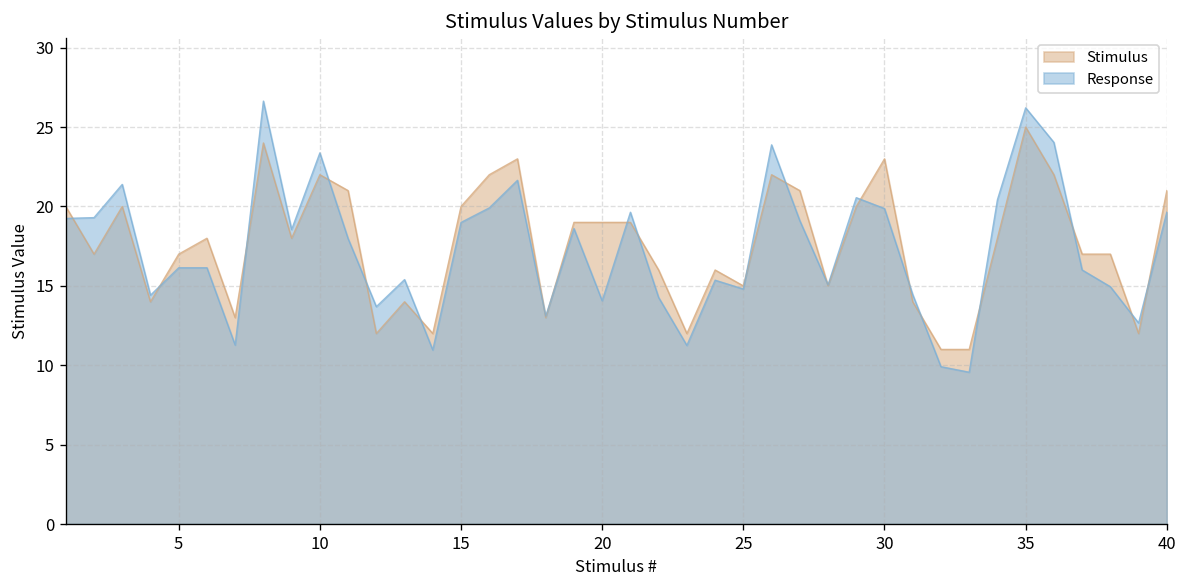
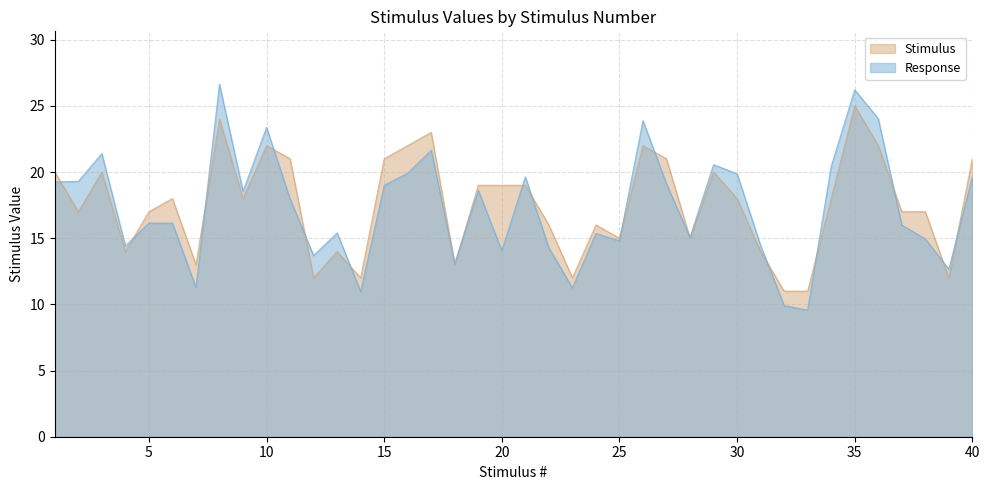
Stimulus, 15: 20 -> 21
Stimulus, 30: 23 -> 18
